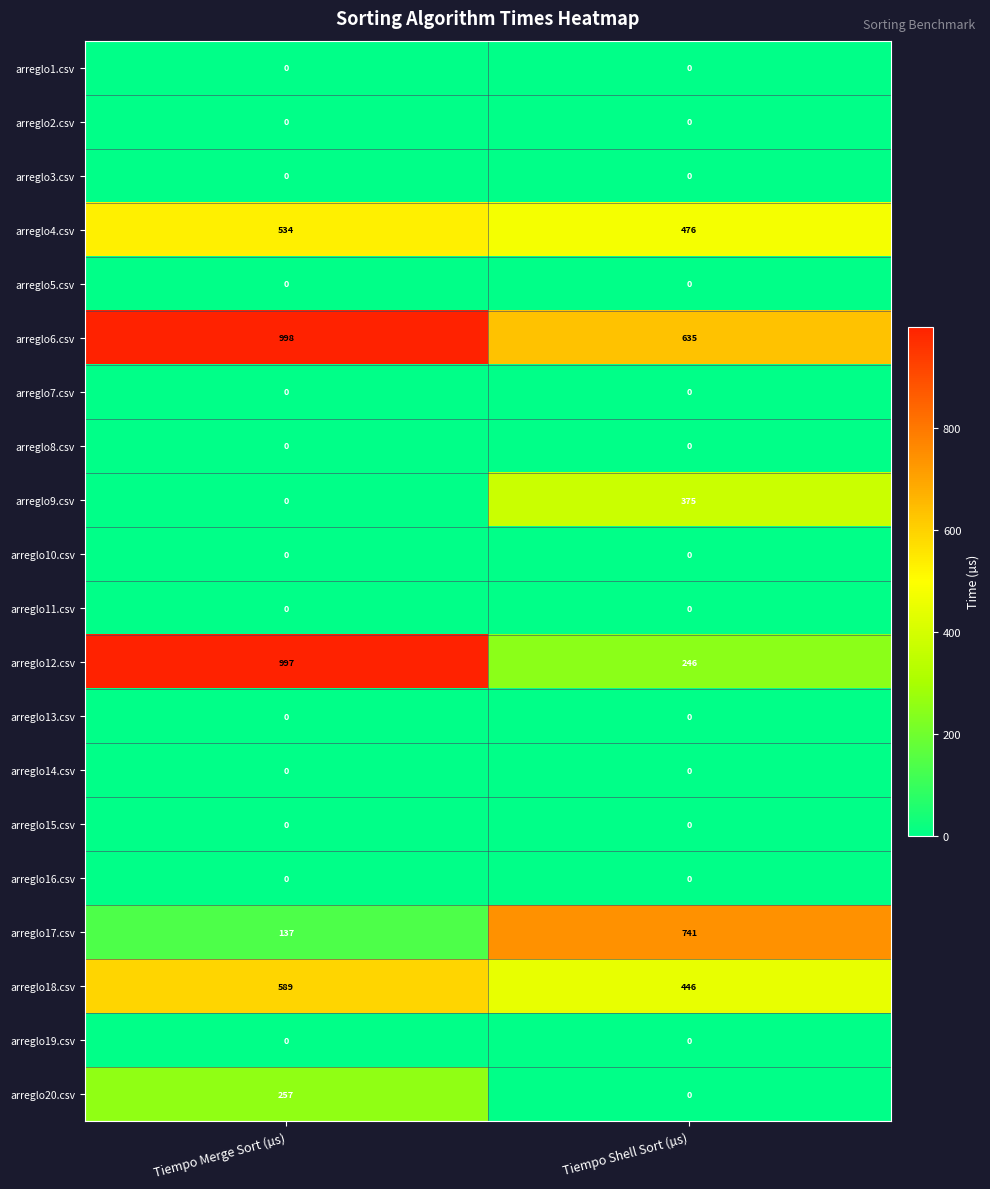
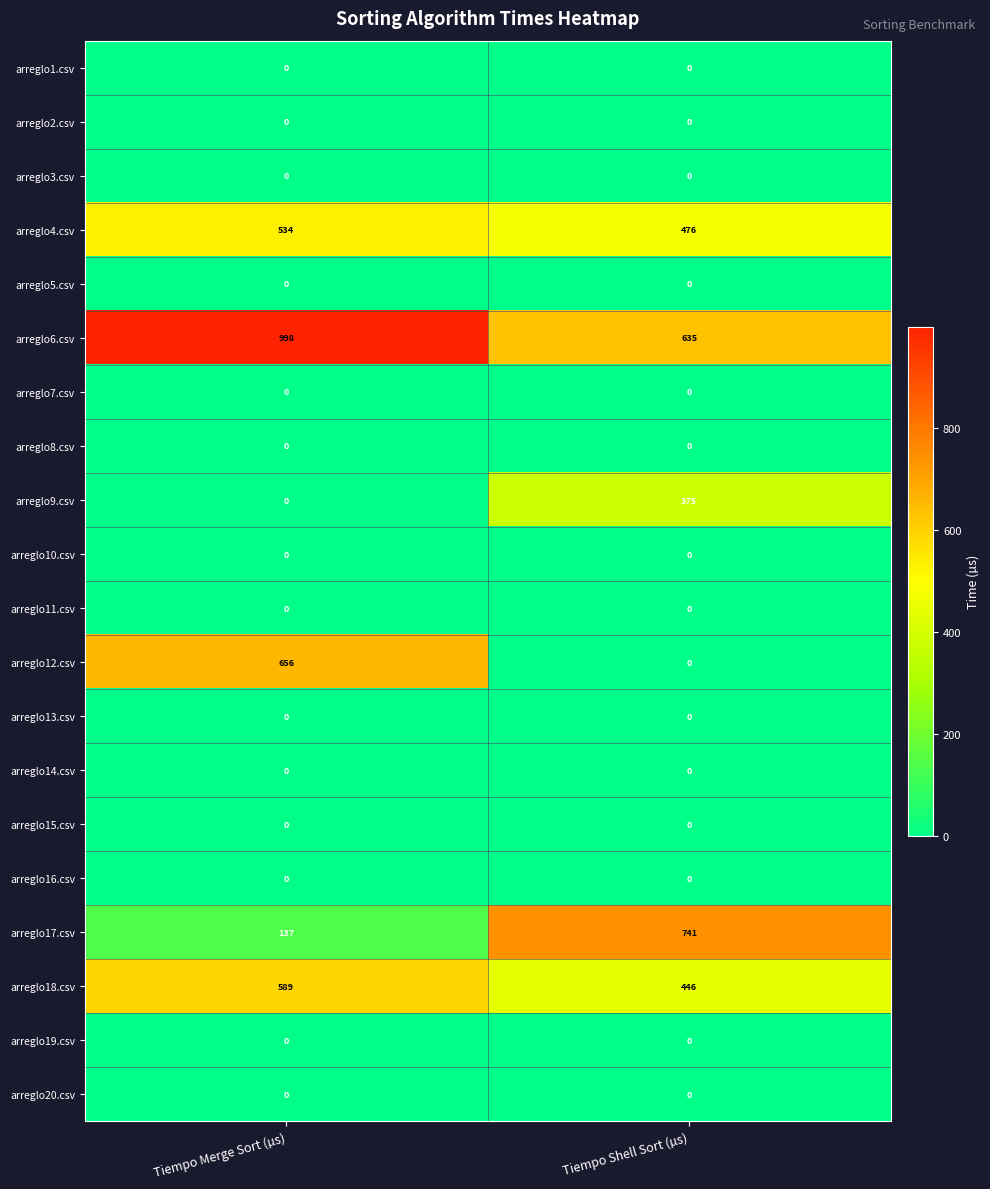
arreglo12.csv, Tiempo Merge Sort (µs): 997 -> 656
arreglo12.csv, Tiempo Shell Sort (µs): 246 -> 0
arreglo20.csv, Tiempo Merge Sort (µs): 257 -> 0
